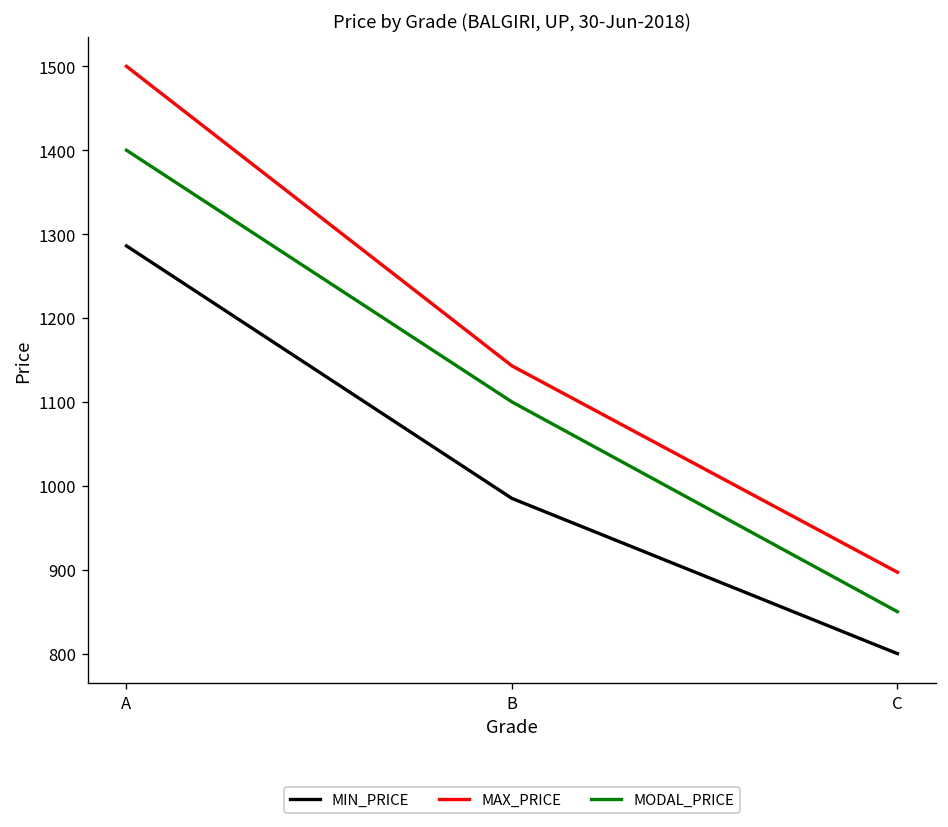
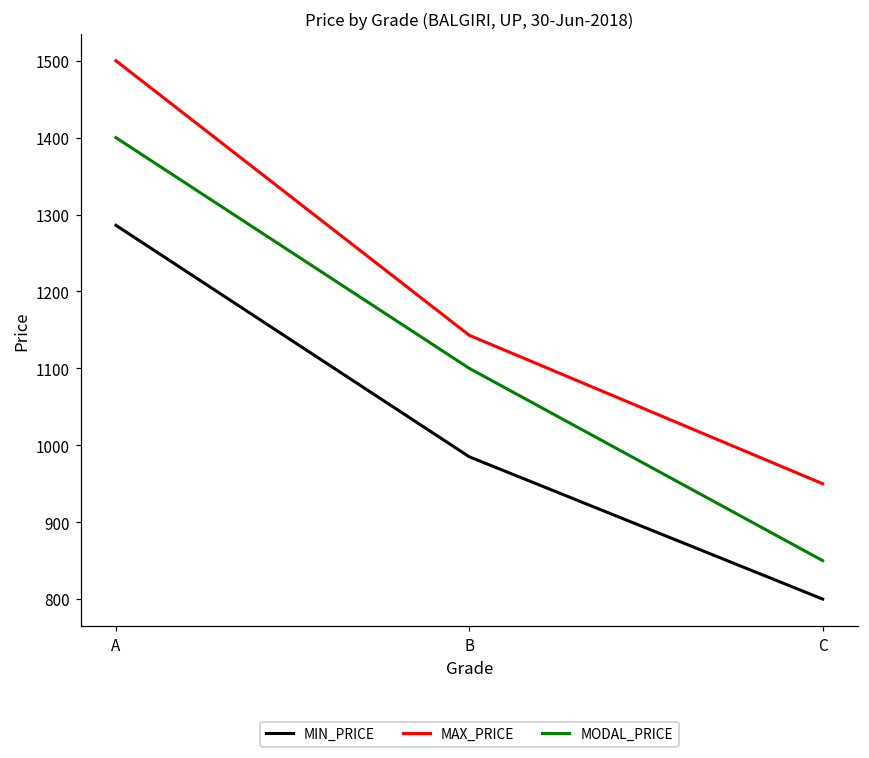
MAX_PRICE, C: 900 -> 950
